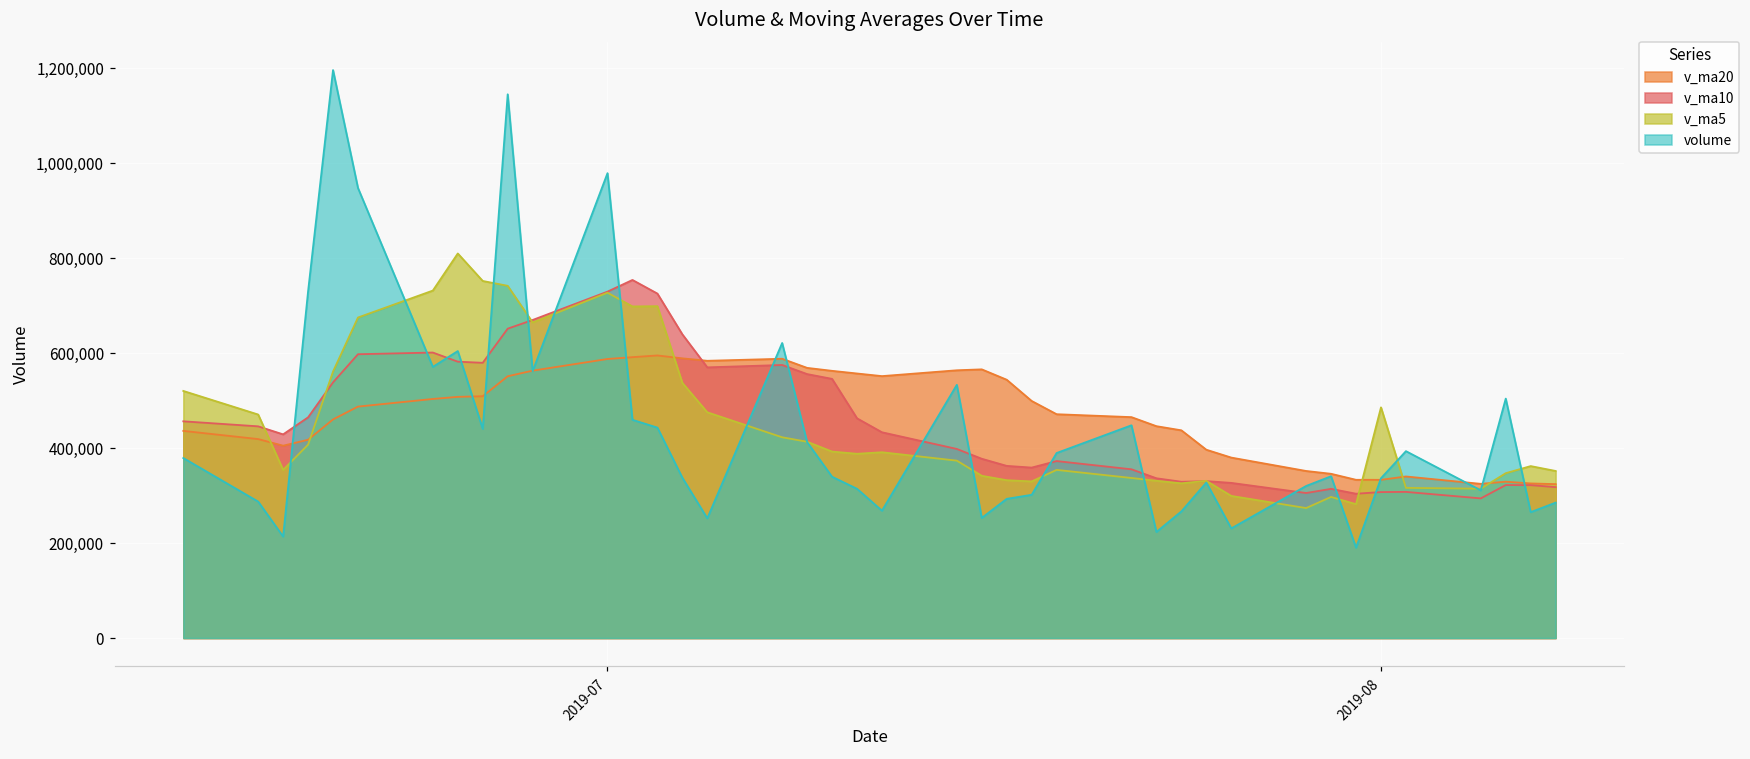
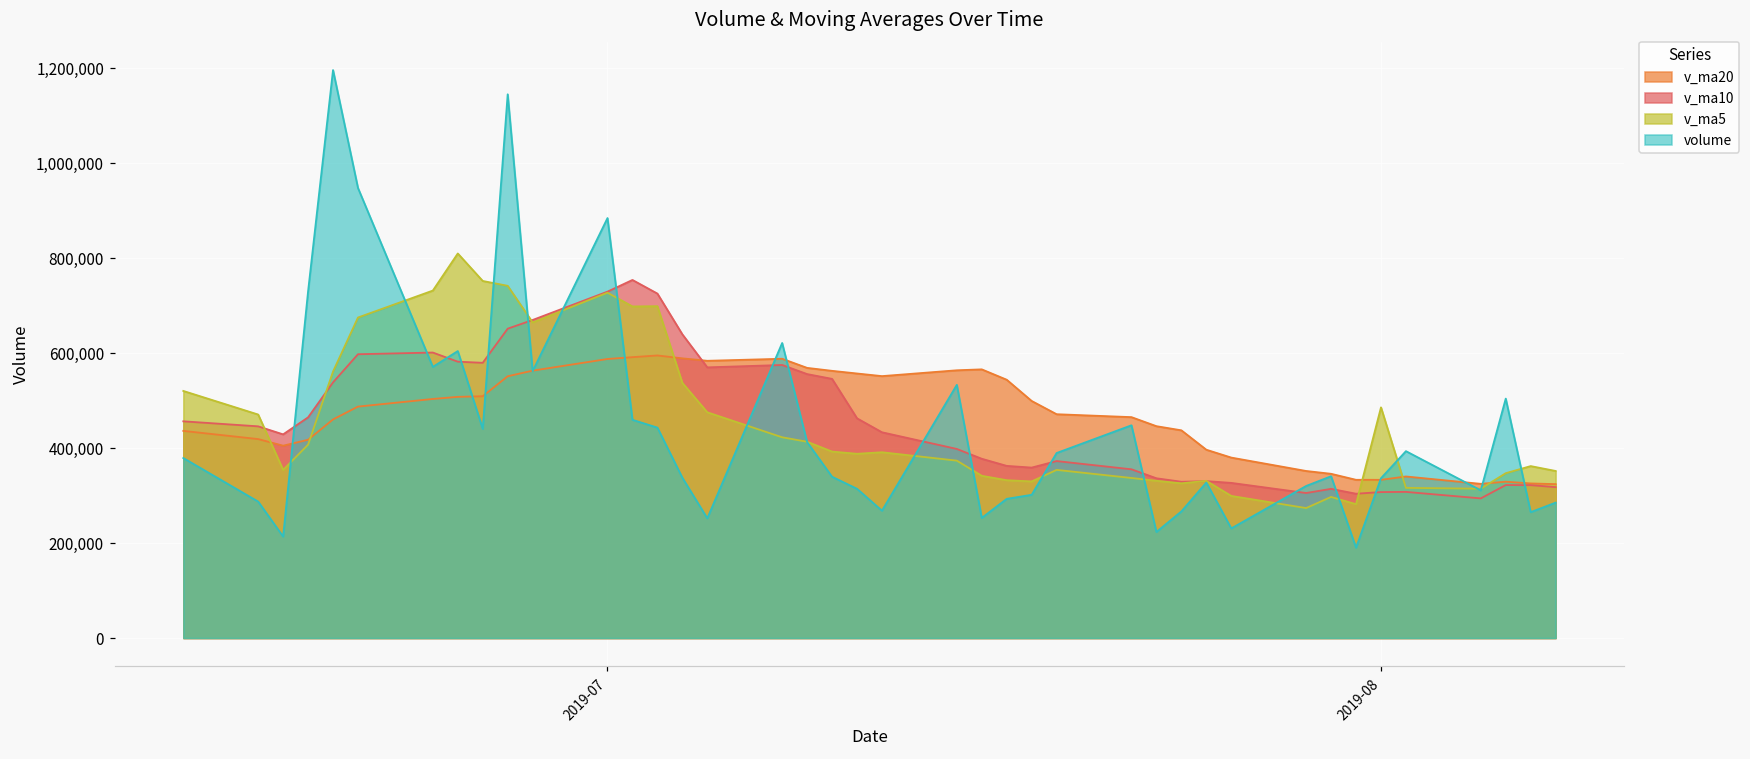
volume, 2019-07: 980,000 -> 880,000
